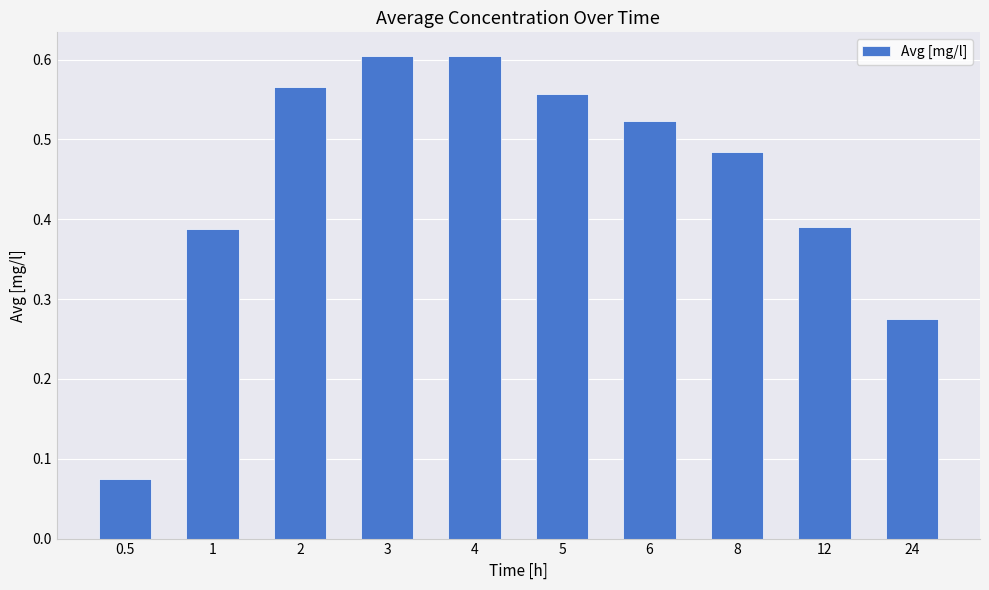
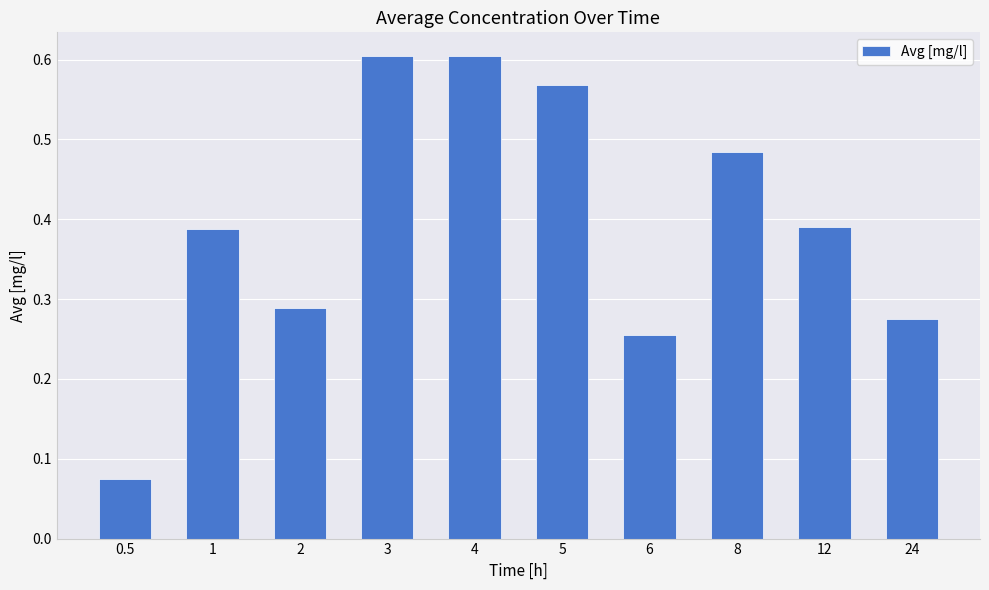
2: 0.57 -> 0.29
5: 0.56 -> 0.57
6: 0.52 -> 0.25
